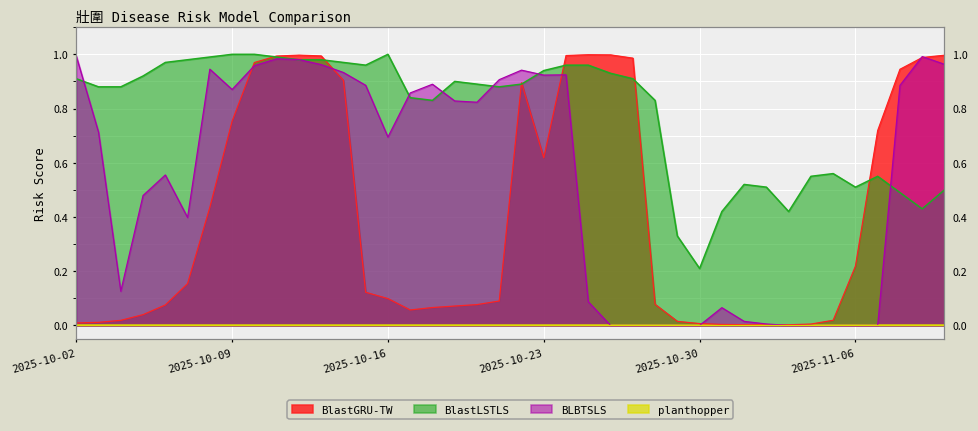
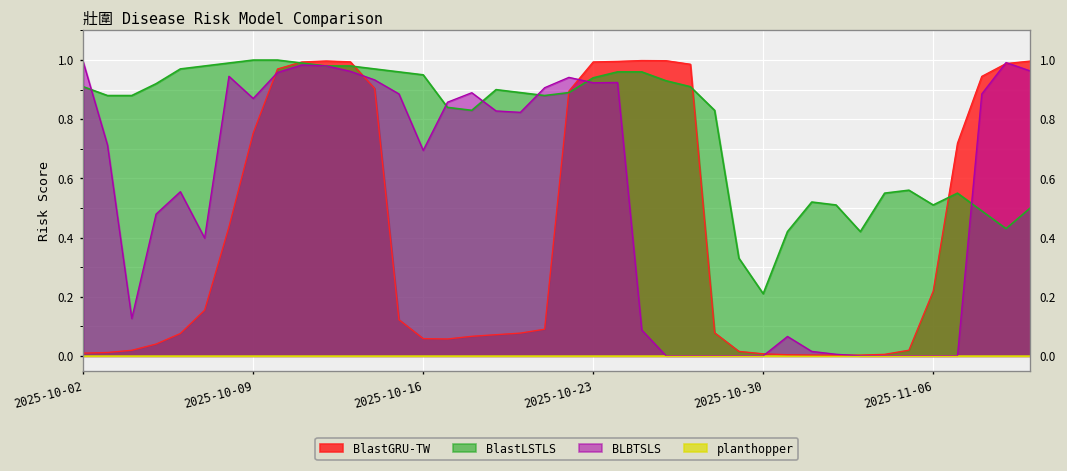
BlastGRU-TW, 2025-10-16: 0.10 -> 0.06
BlastLSTLS, 2025-10-16: 1.00 -> 0.95
BlastGRU-TW, 2025-10-23: 0.62 -> 0.99
